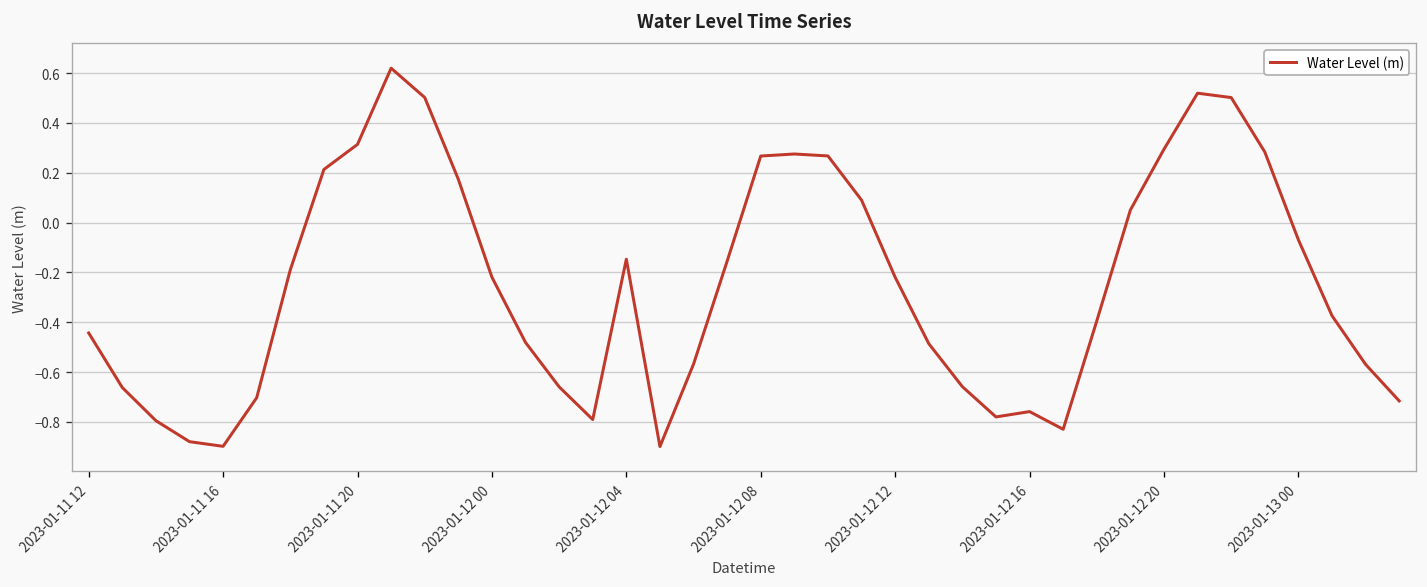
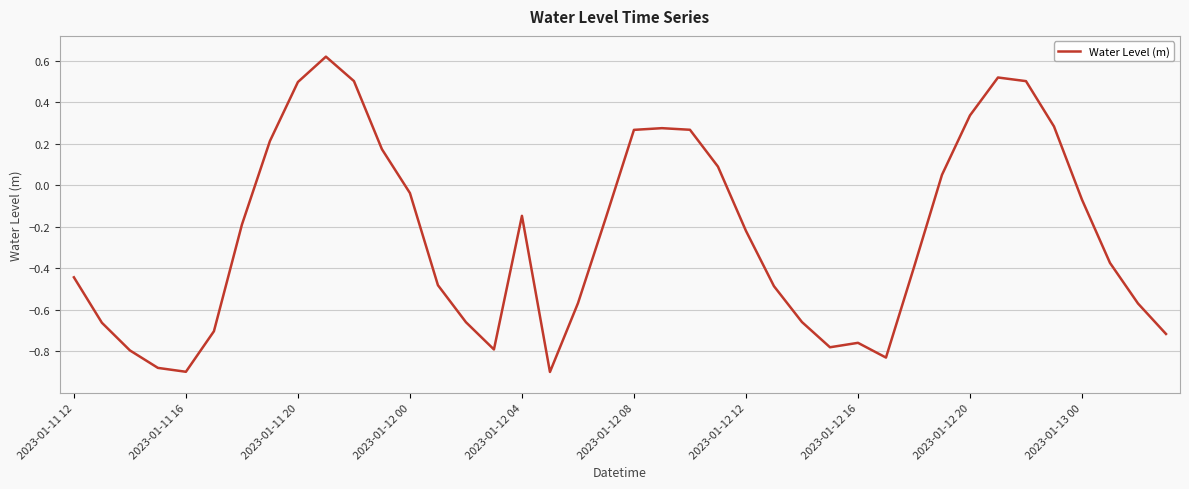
2023-01-11 20: 0.31 -> 0.50
2023-01-12 00: -0.22 -> -0.04
2023-01-12 20: 0.29 -> 0.34
